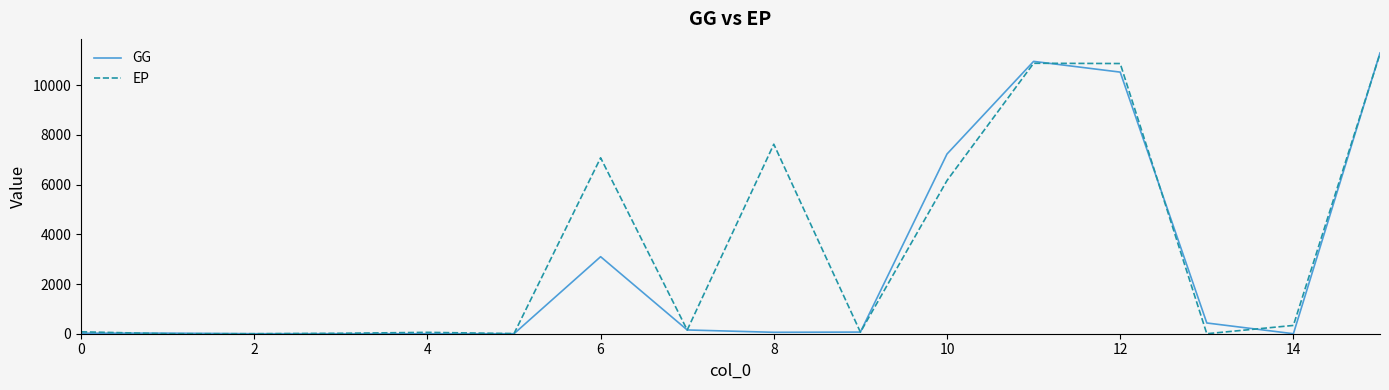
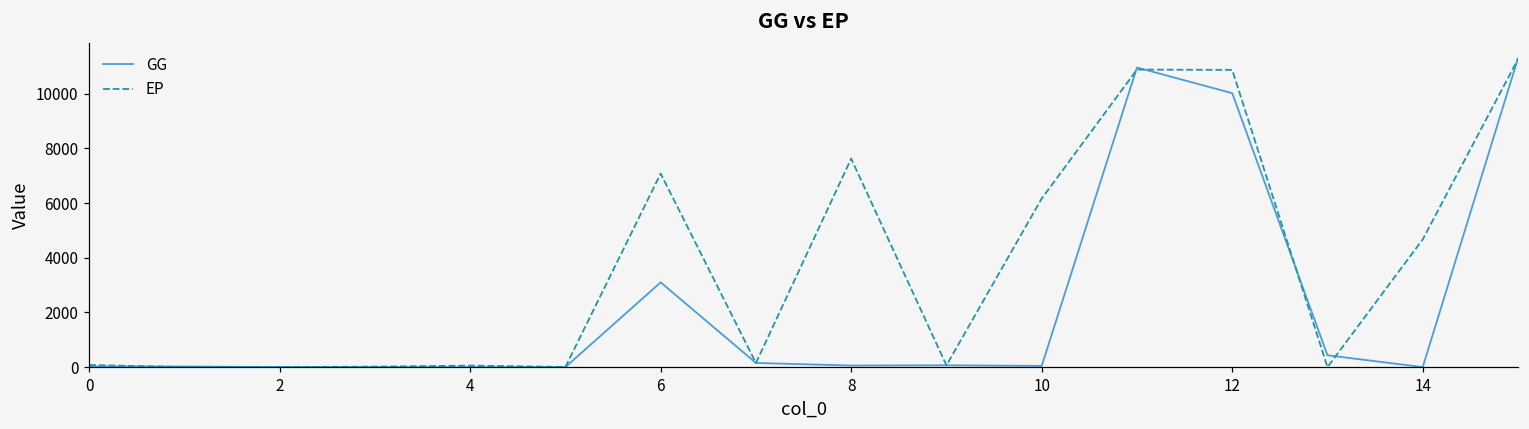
GG, 10: 7200 -> 0
GG, 12: 10500 -> 10000
EP, 14: 300 -> 4700
